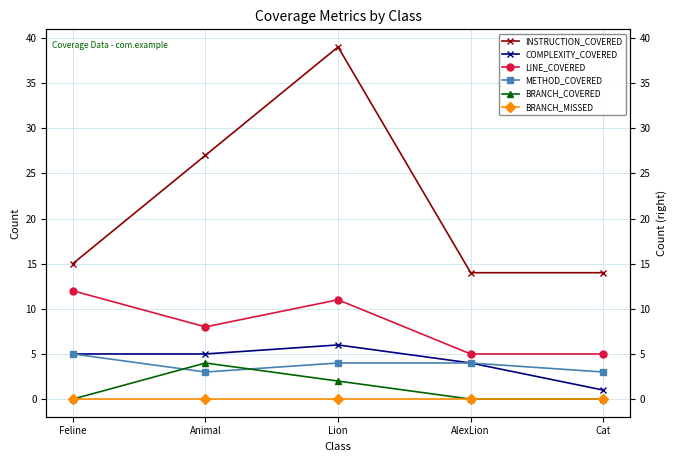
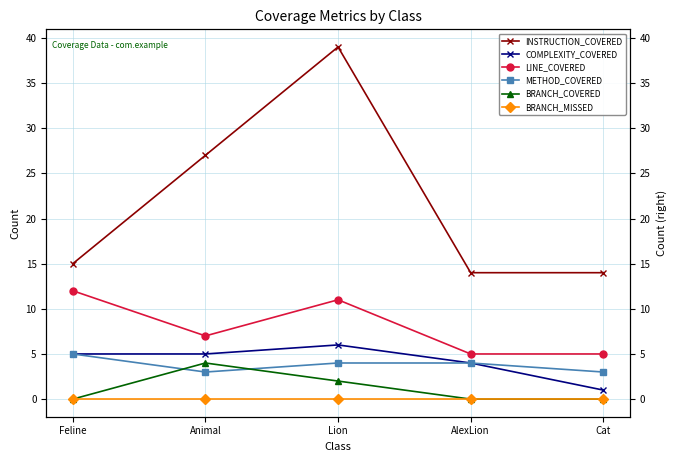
LINE_COVERED, Animal: 8 -> 7
